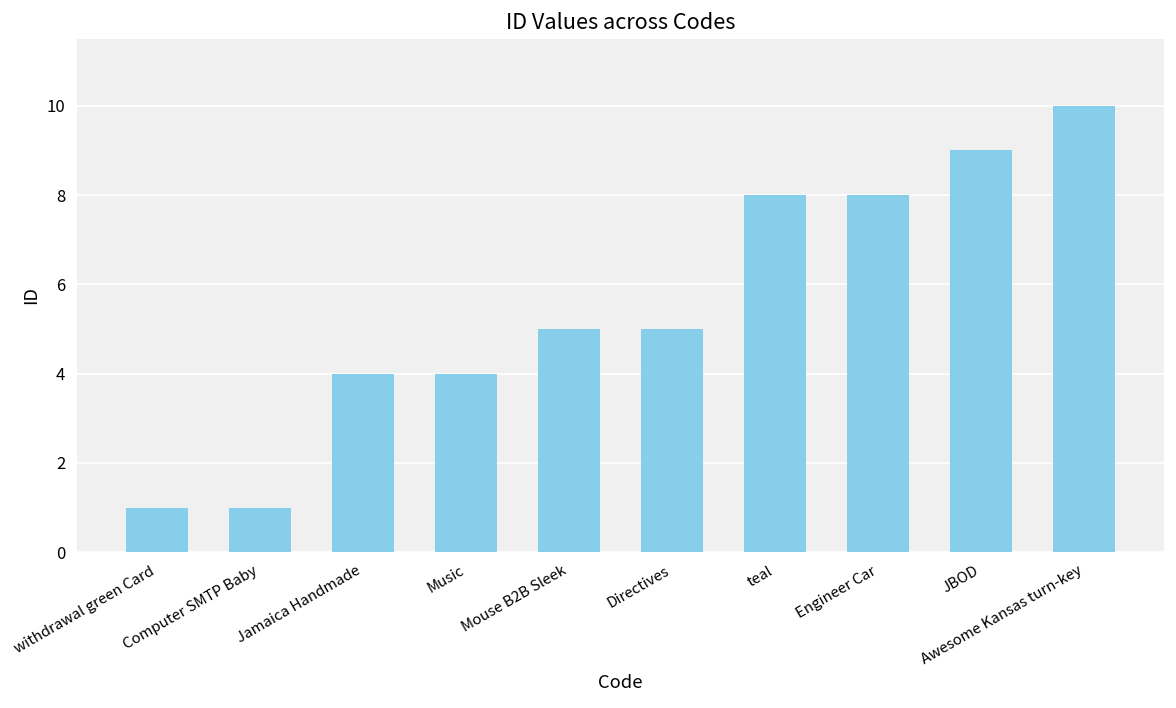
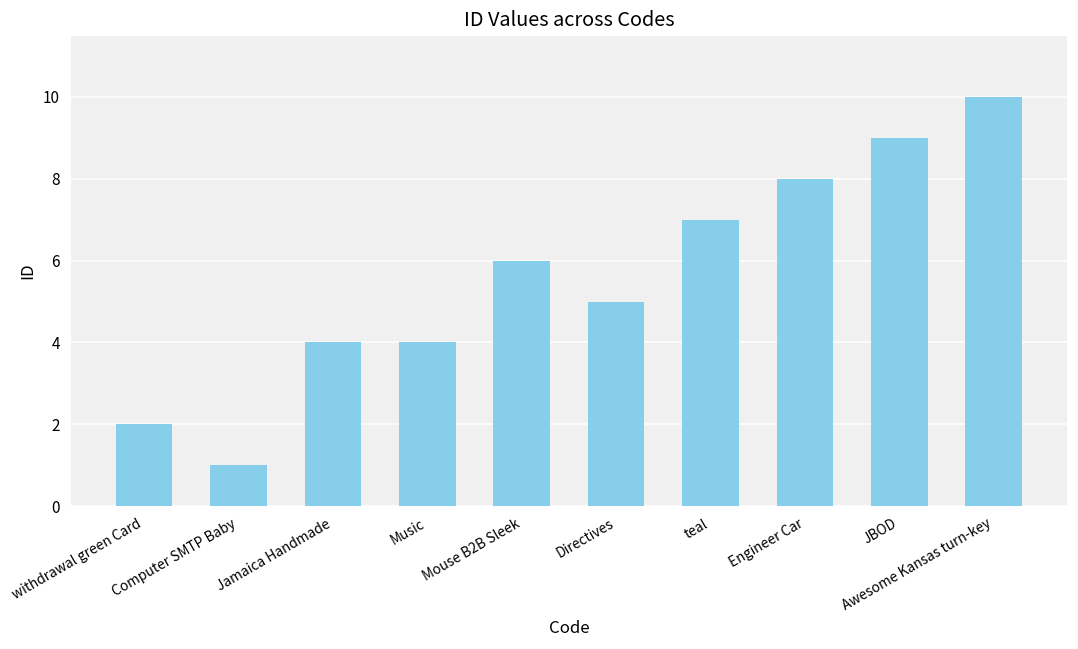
withdrawal green Card: 1 -> 2
Mouse B2B Sleek: 5 -> 6
teal: 8 -> 7
